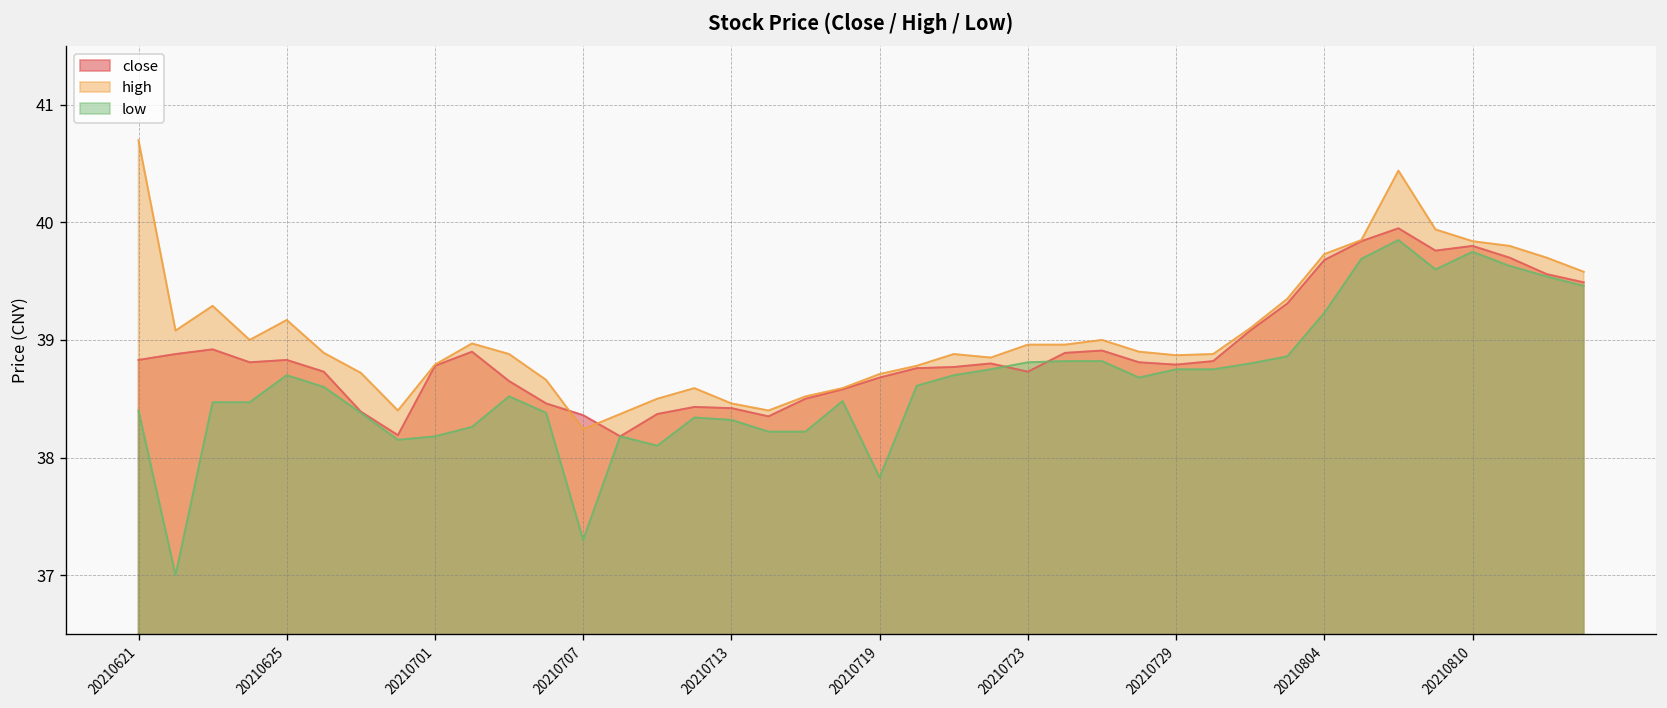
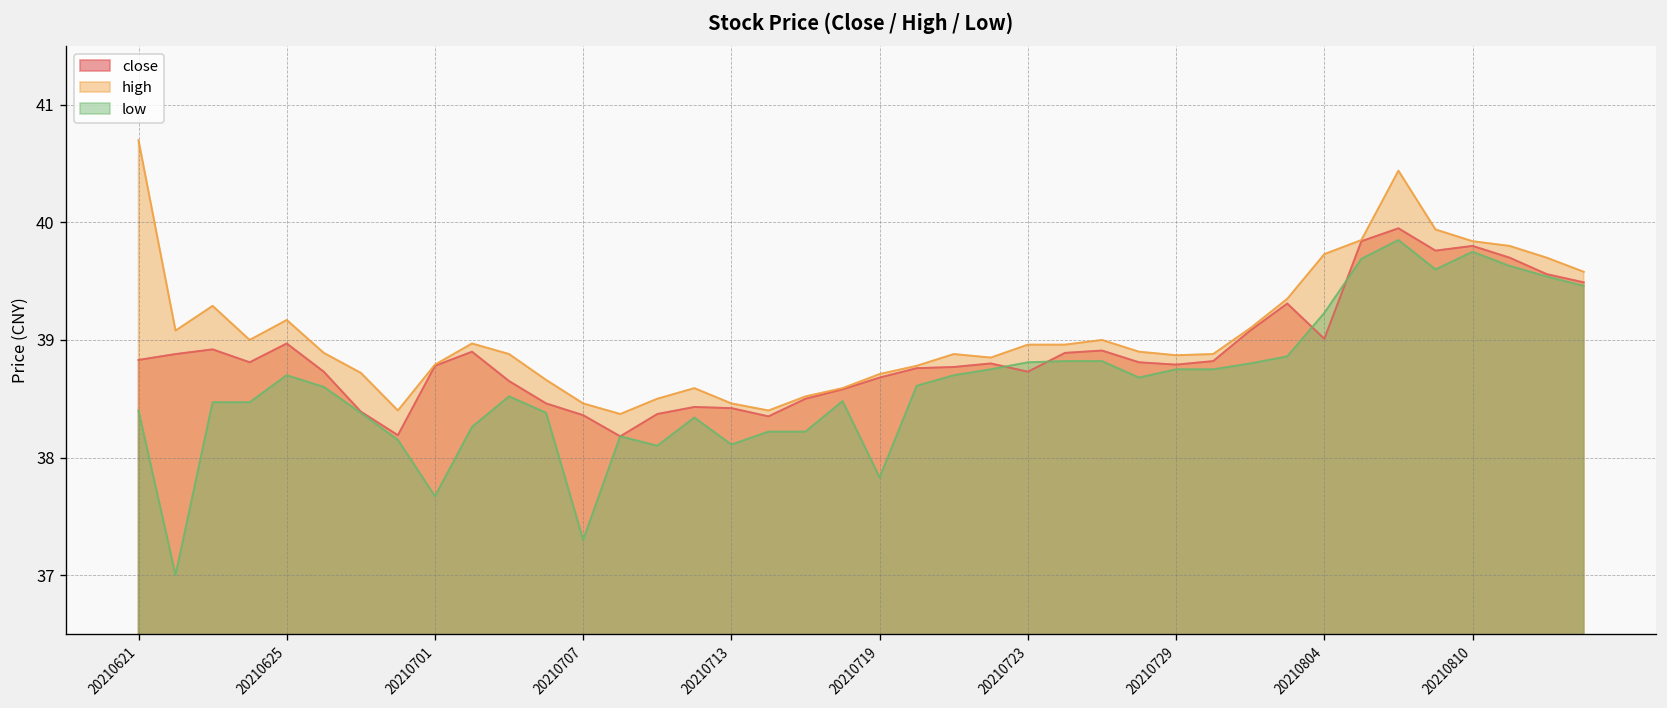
close, 20210625: 38.8 -> 39.0
low, 20210701: 38.2 -> 37.7
high, 20210707: 38.2 -> 38.5
low, 20210713: 38.3 -> 38.1
close, 20210804: 39.7 -> 39.0
